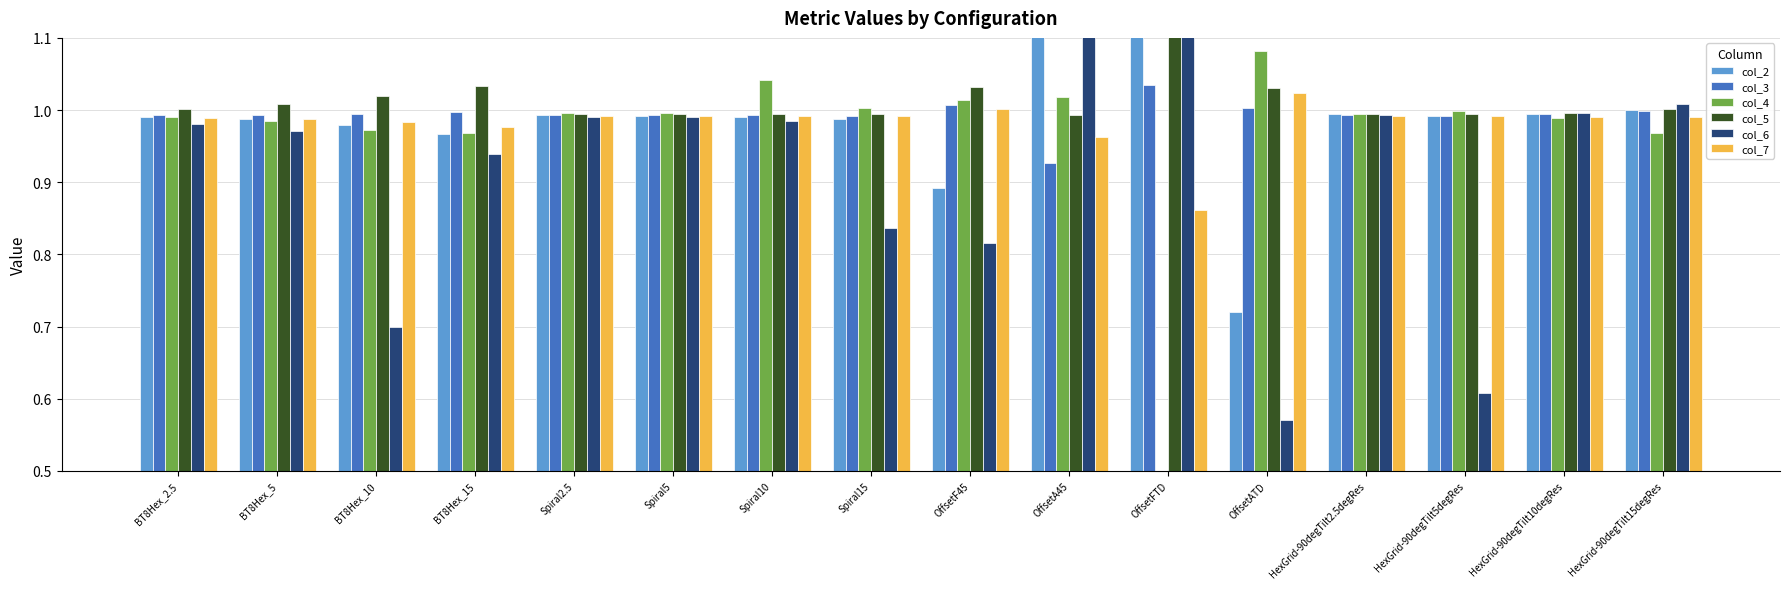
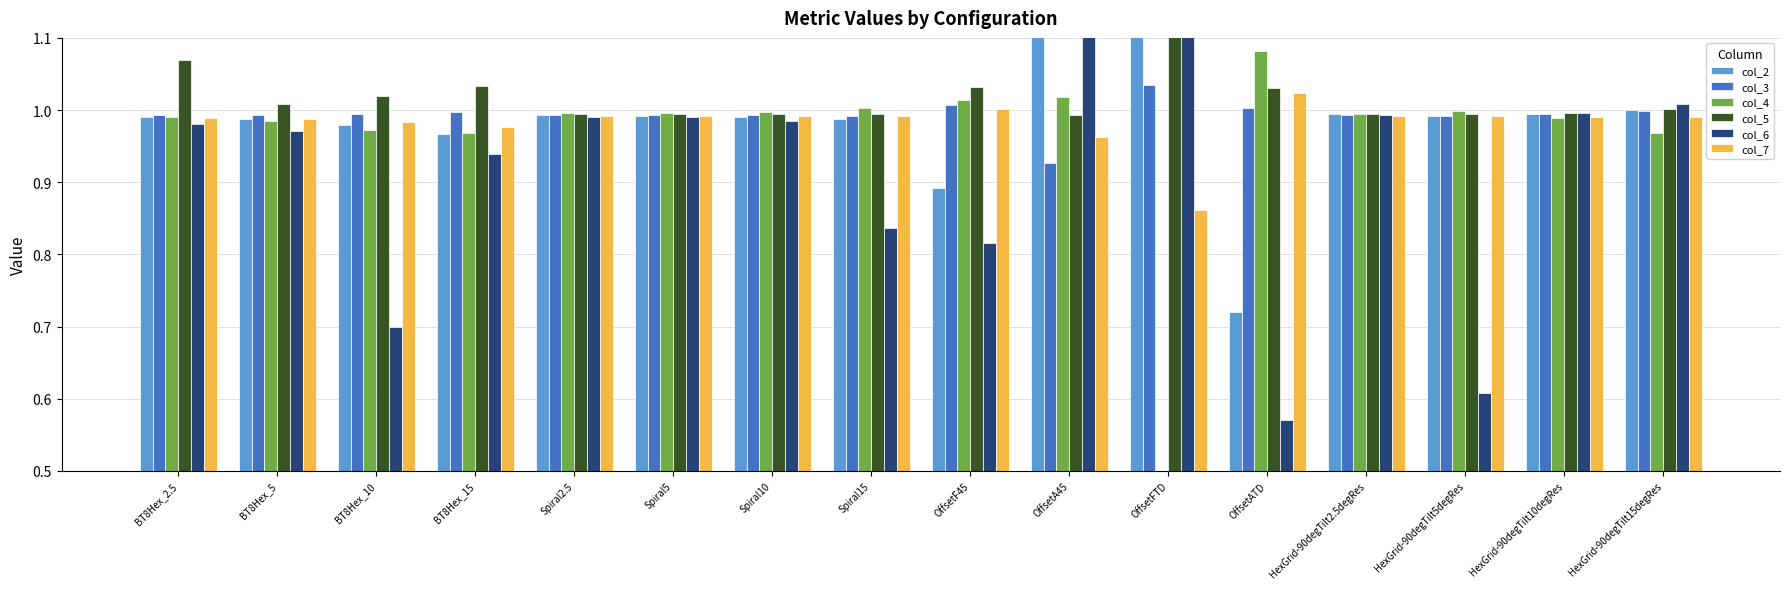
col_5, BT8Hex_2.5: 1.00 -> 1.07
col_4, Spiral10: 1.04 -> 1.00
